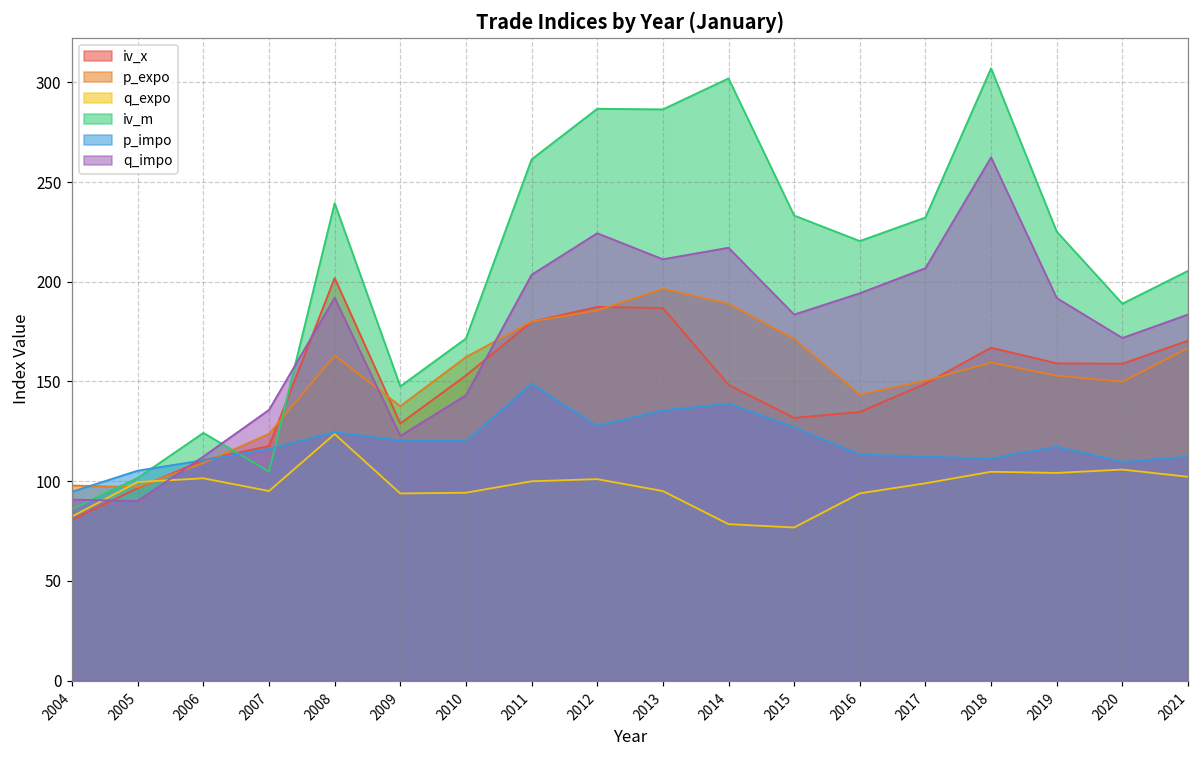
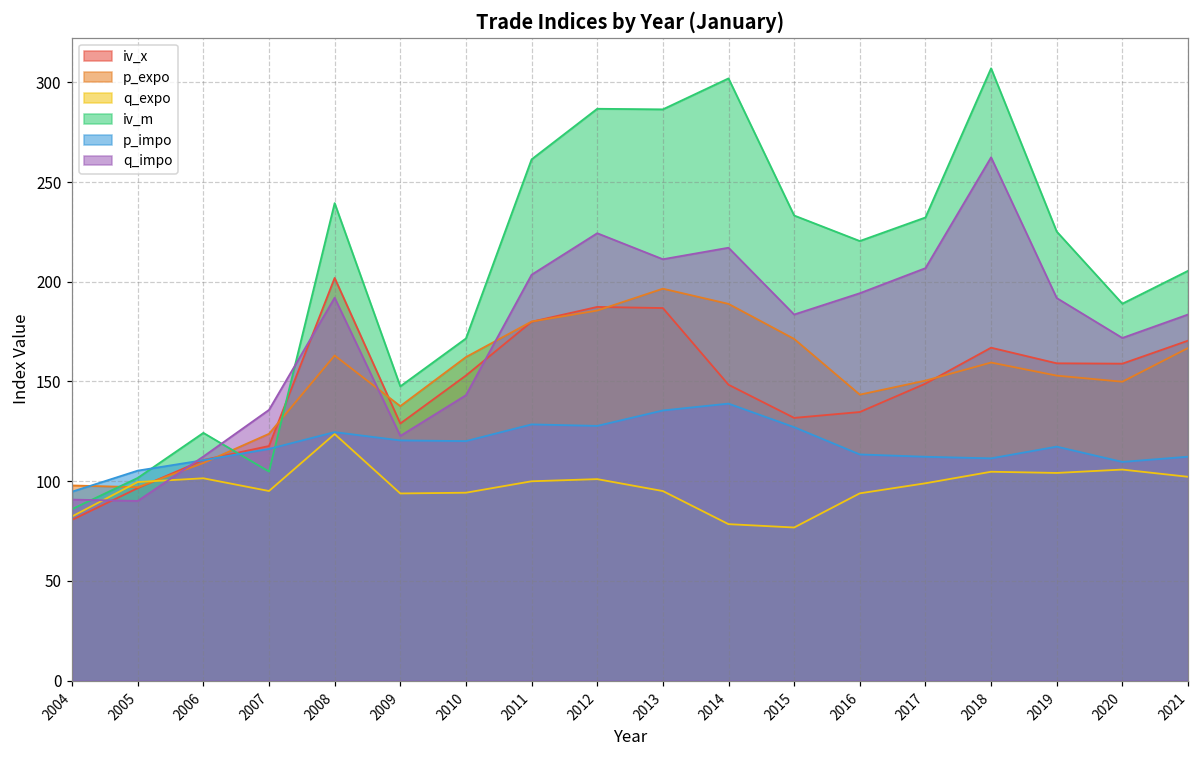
p_impo, 2011: 149 -> 128
